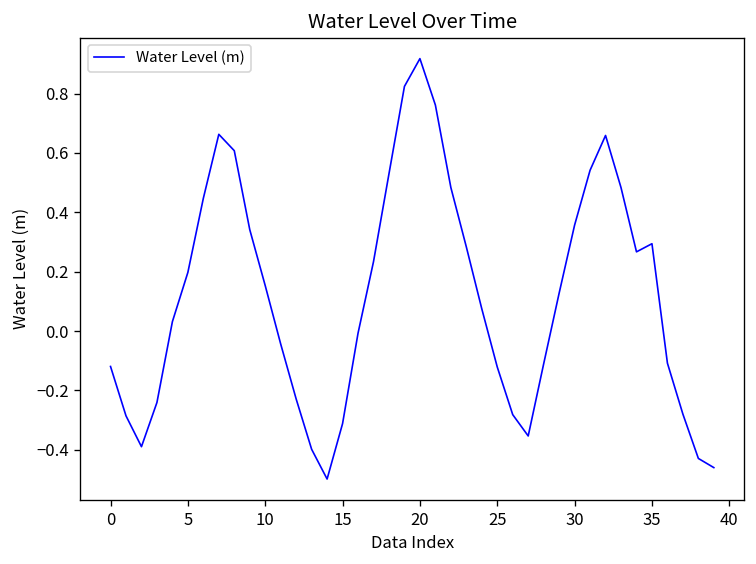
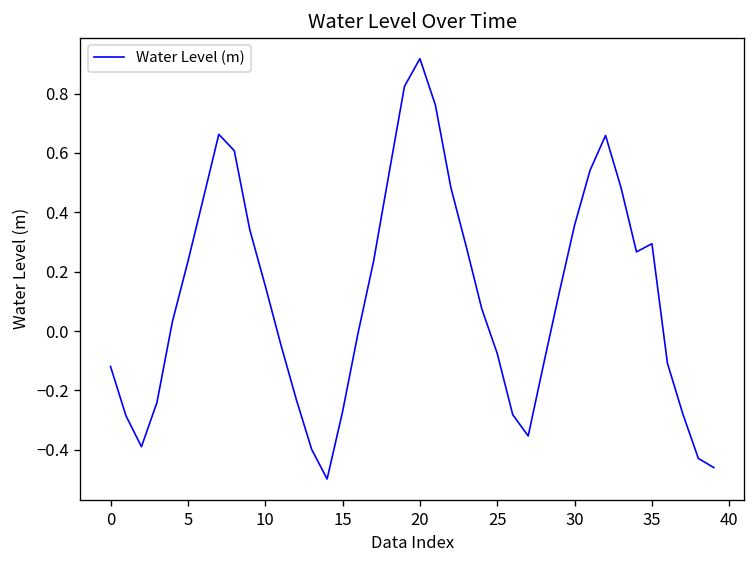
5: 0.20 -> 0.23
15: -0.31 -> -0.27
25: -0.12 -> -0.08
